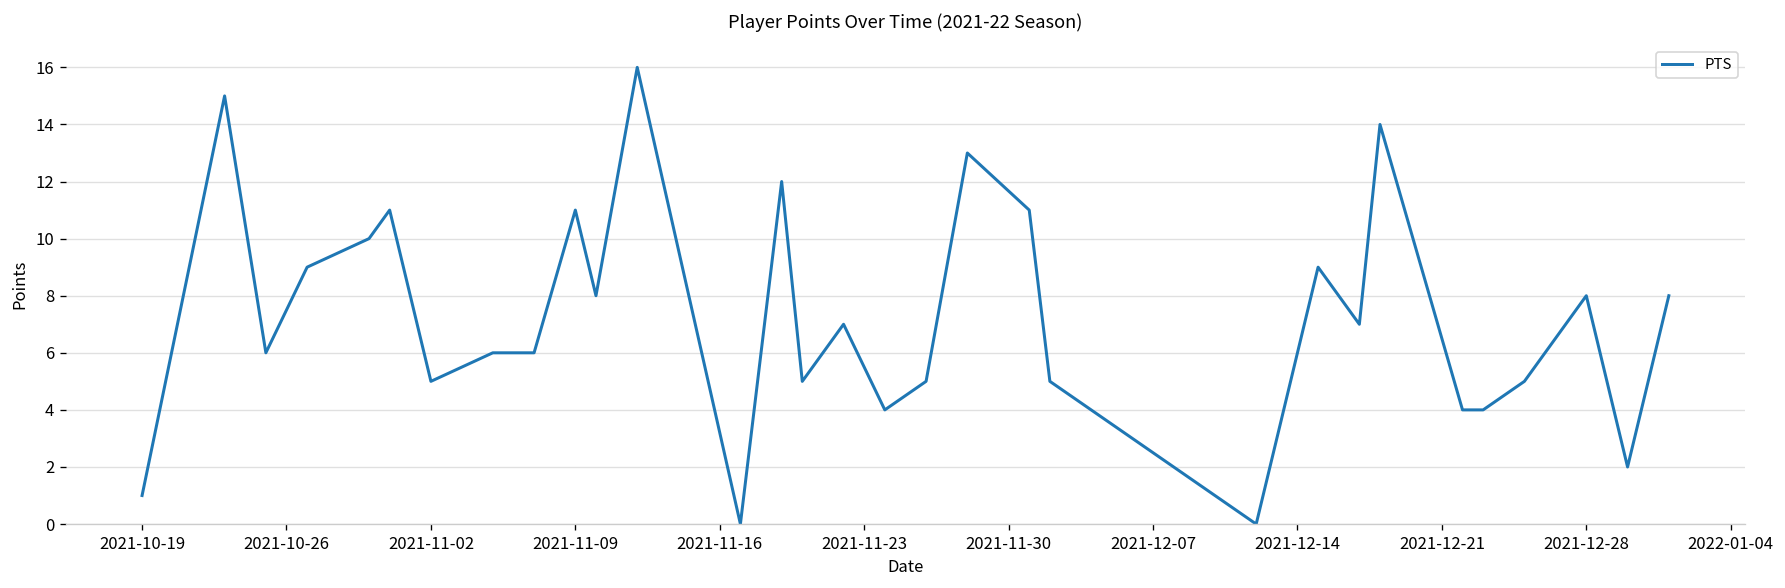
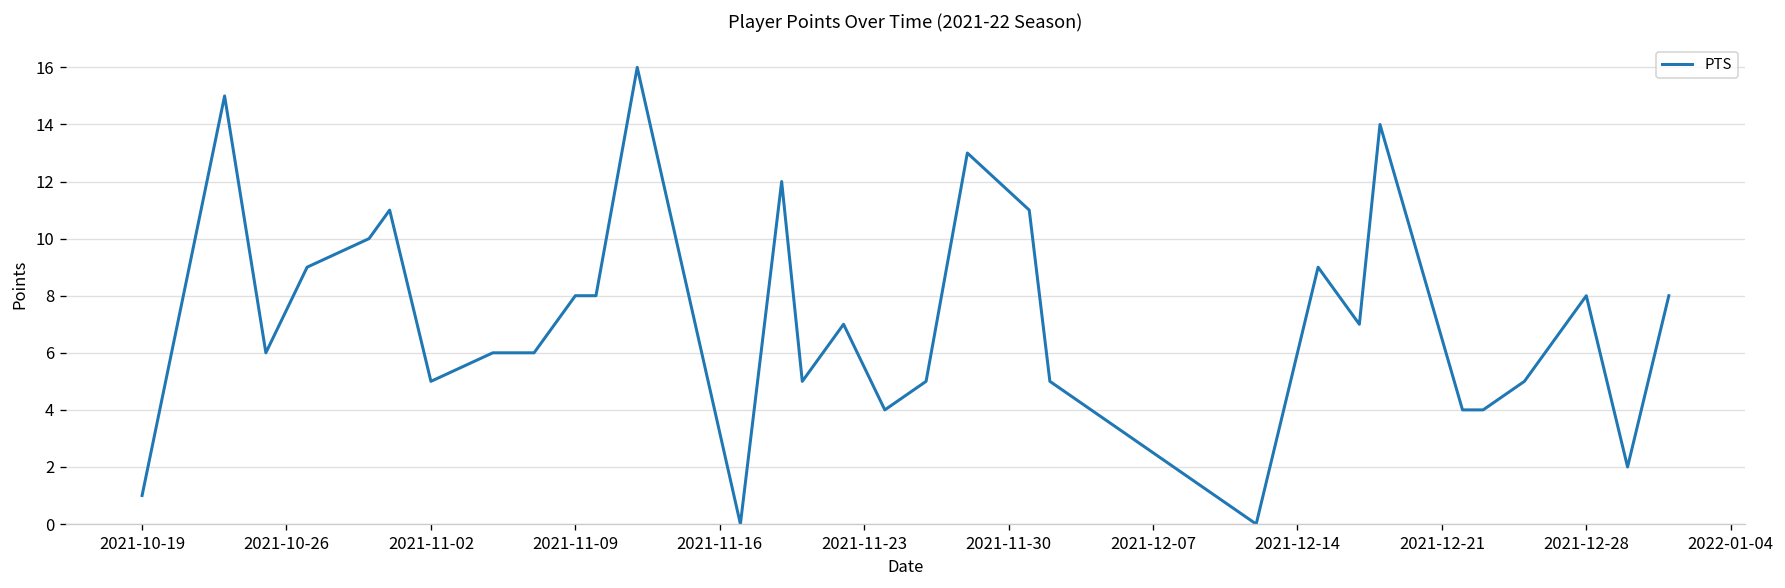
2021-11-09: 11 -> 8
